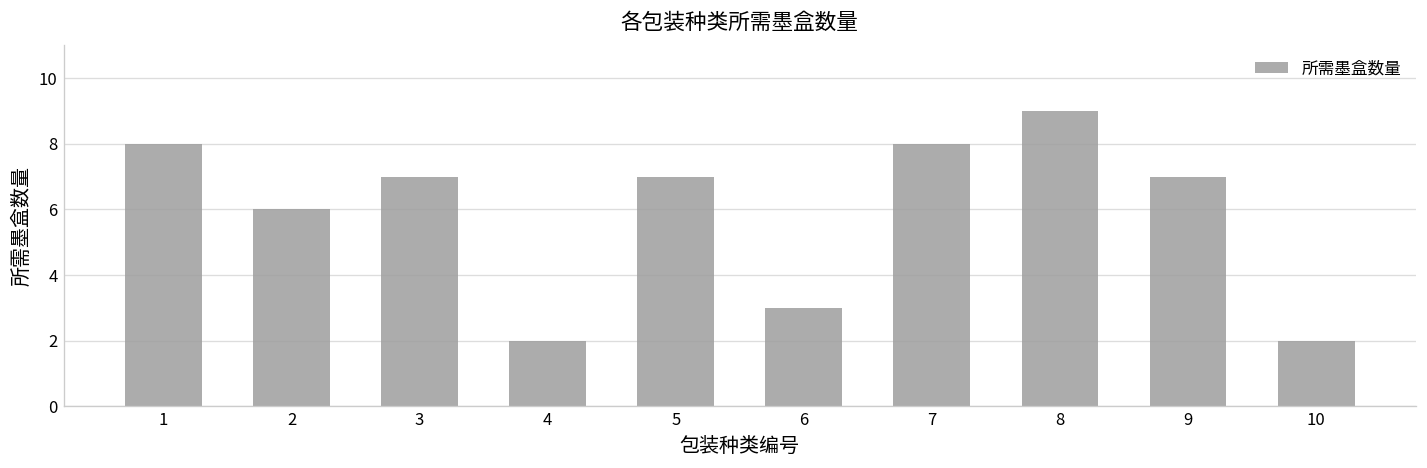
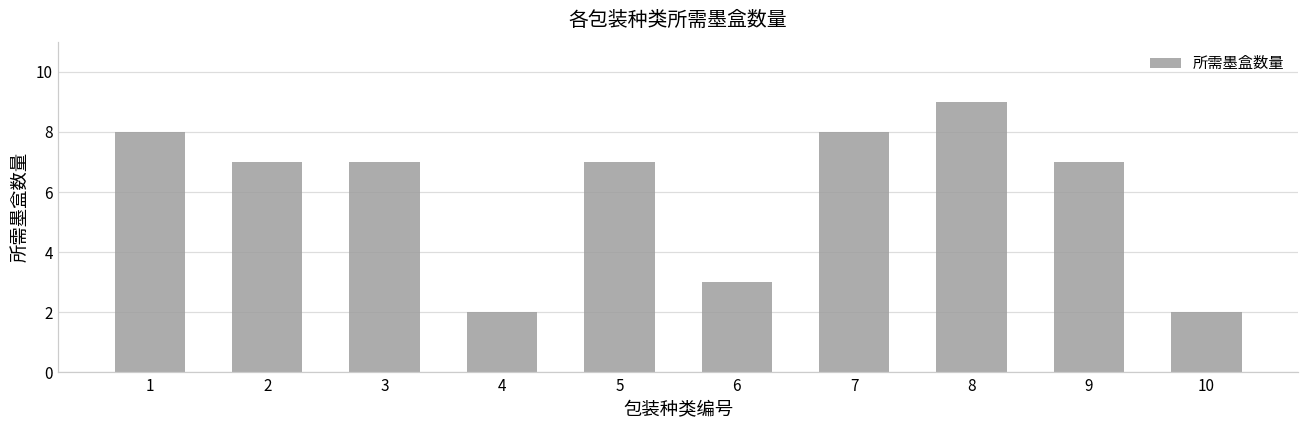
2: 6 -> 7
